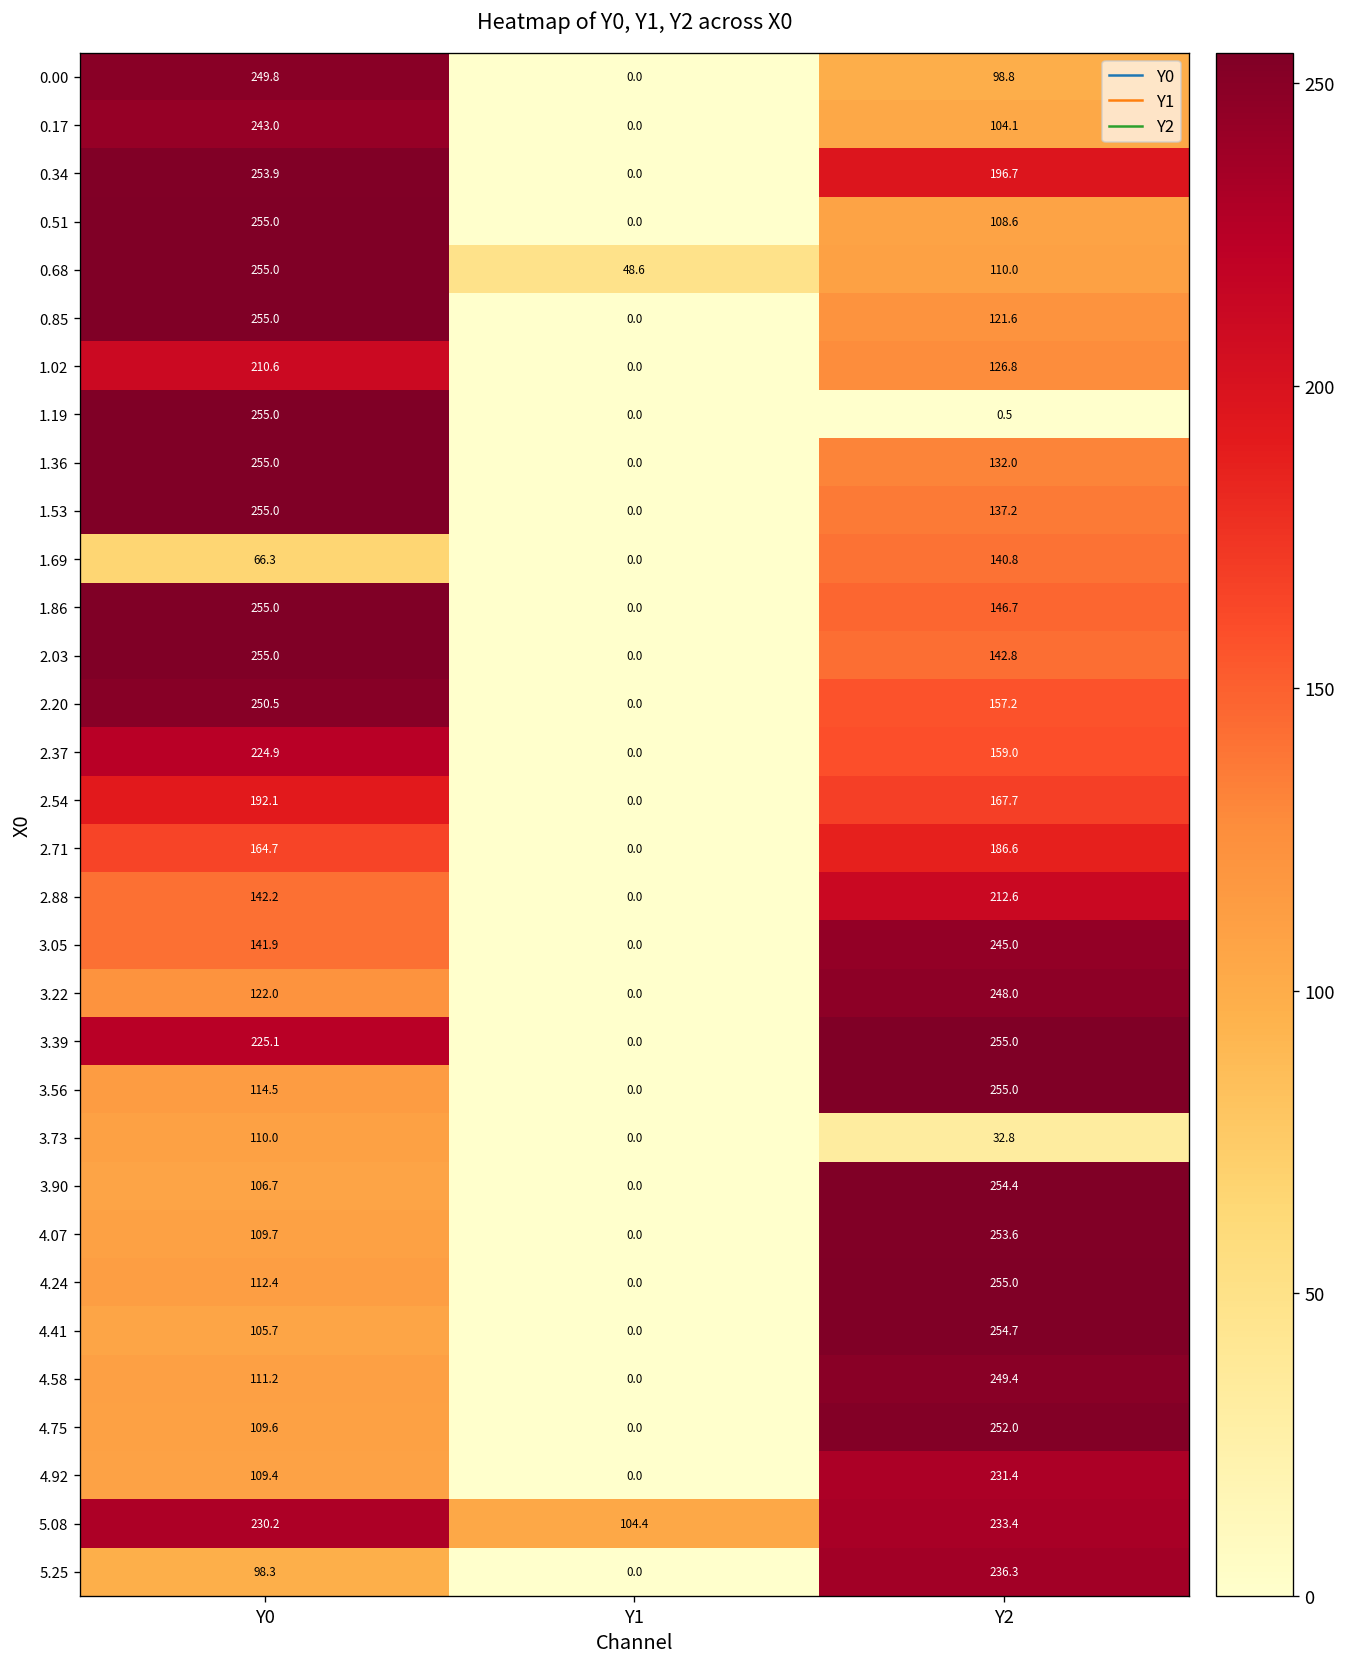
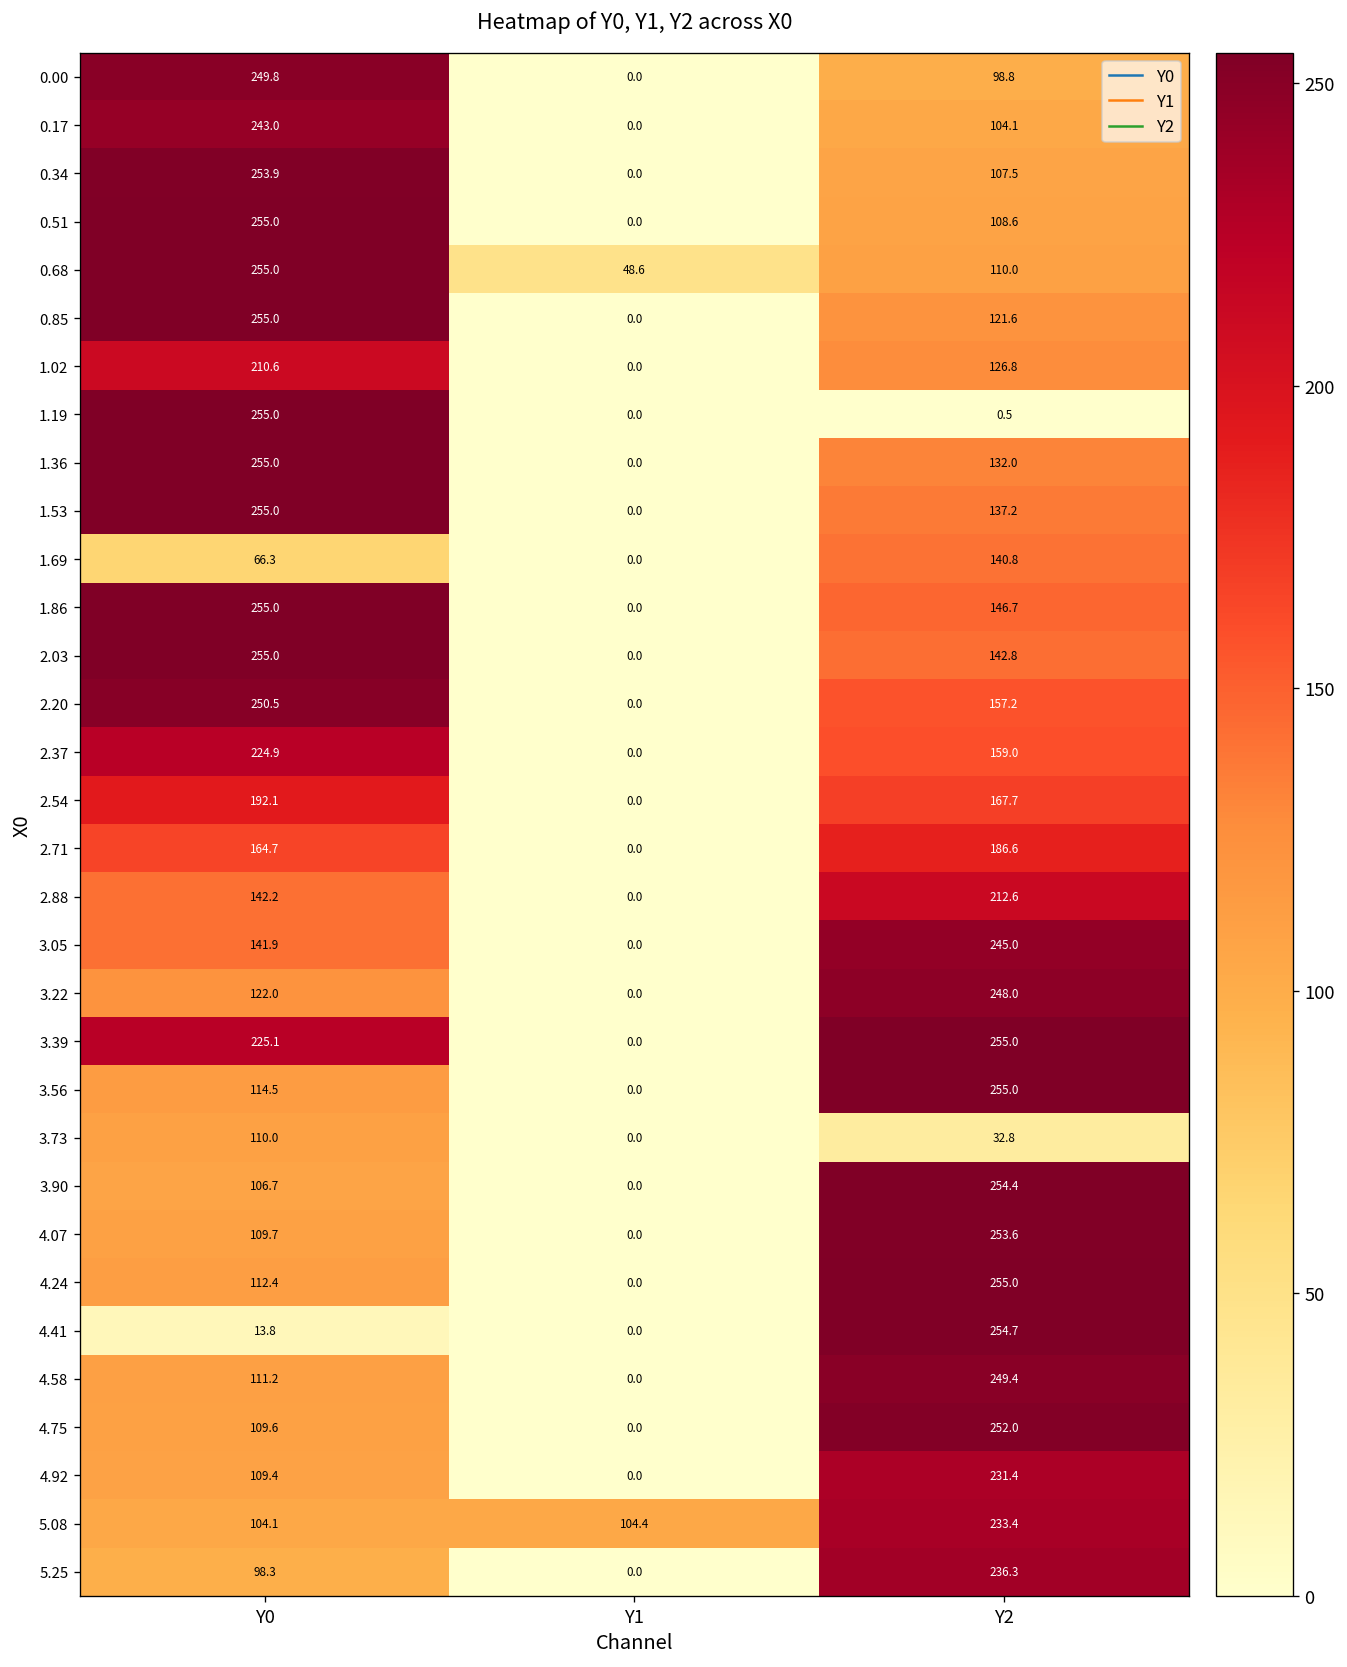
0.34, Y2: 196.7 -> 107.5
4.41, Y0: 105.7 -> 13.8
5.08, Y0: 230.2 -> 104.1
